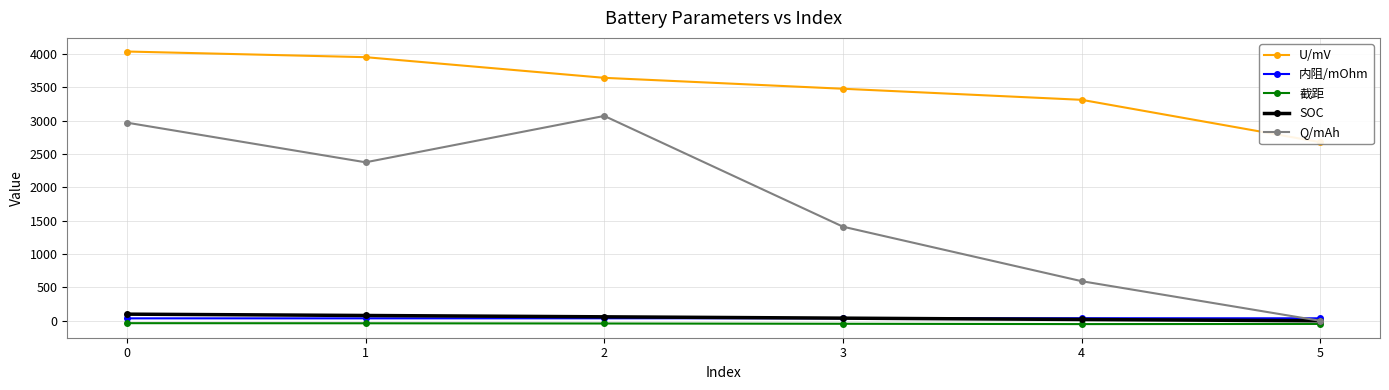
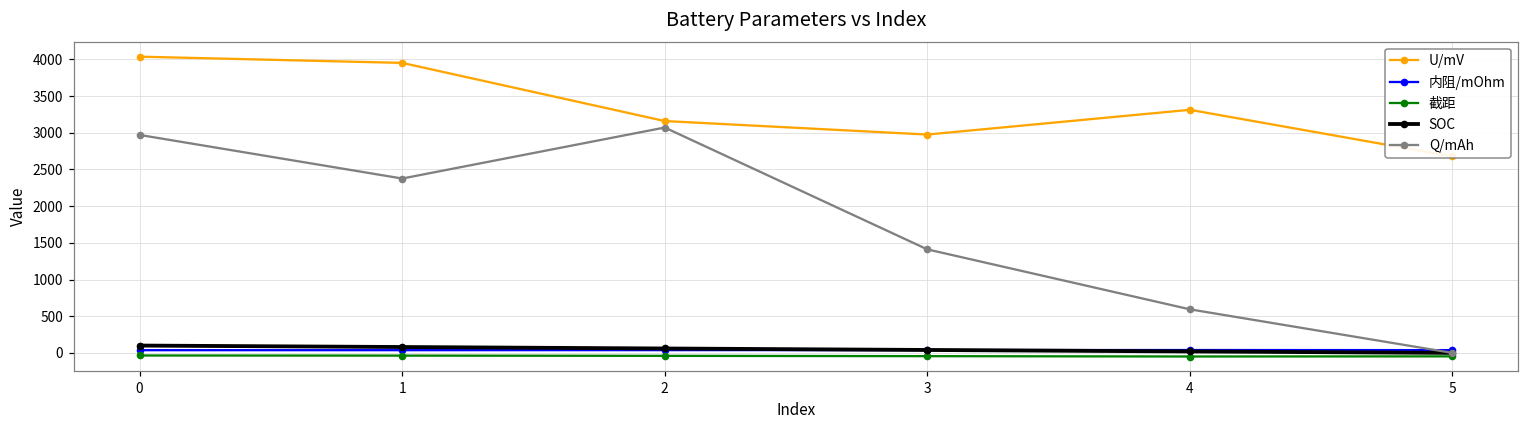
U/mV, 2: 3600 -> 3200
U/mV, 3: 3500 -> 3000
